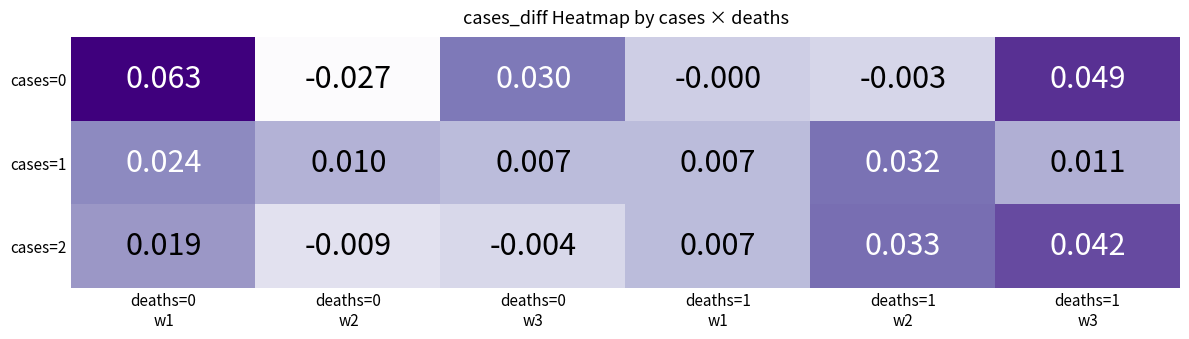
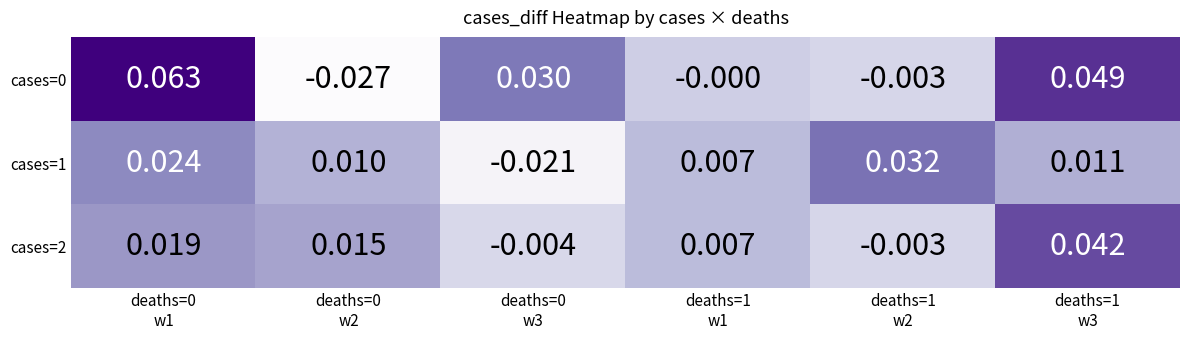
cases=1, deaths=0 w3: 0.007 -> -0.021
cases=2, deaths=0 w2: -0.009 -> 0.015
cases=2, deaths=1 w2: 0.033 -> -0.003
